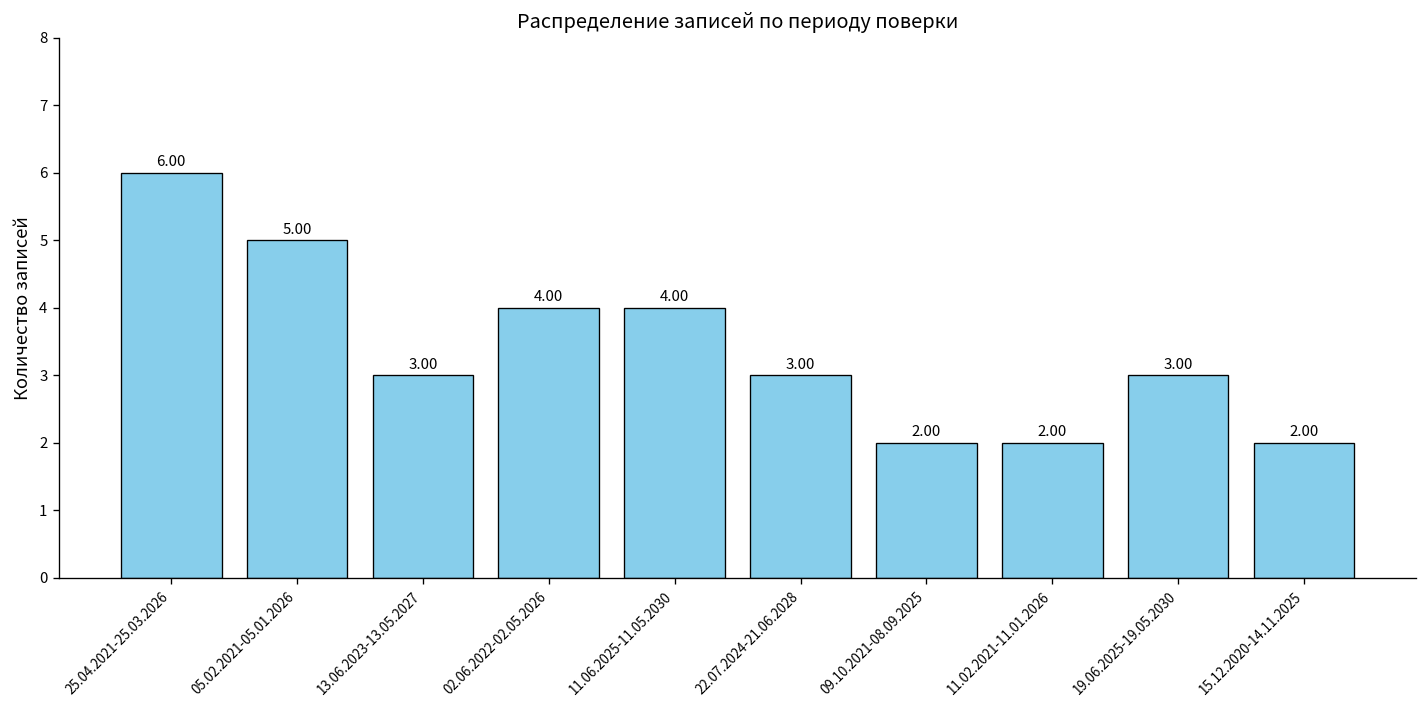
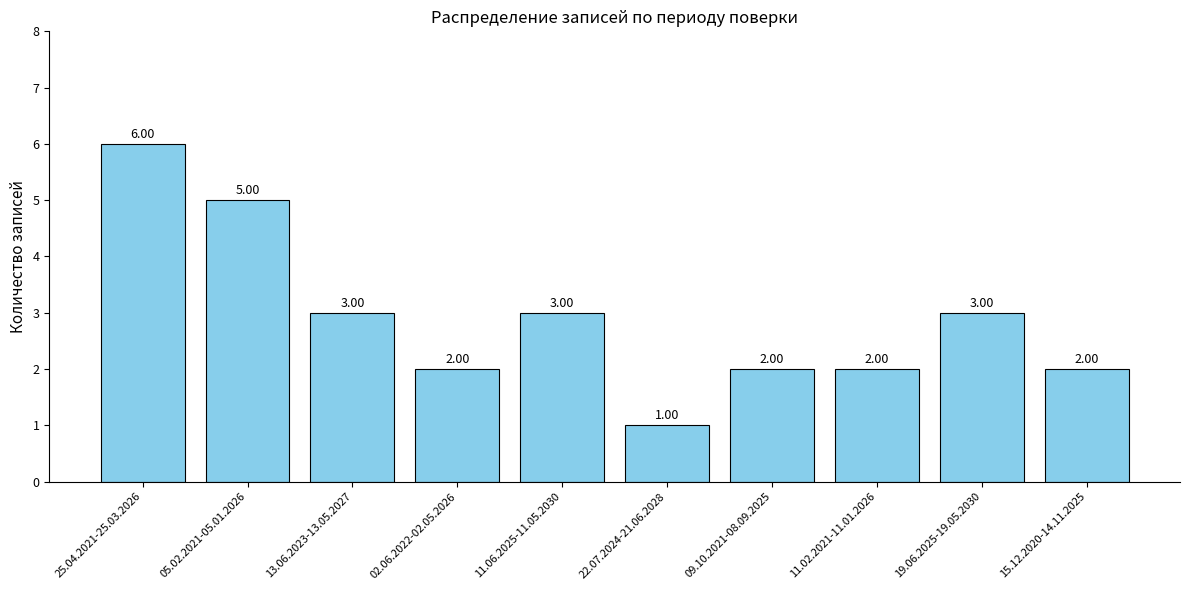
02.06.2022-02.05.2026: 4.00 -> 2.00
11.06.2025-11.05.2030: 4.00 -> 3.00
22.07.2024-21.06.2028: 3.00 -> 1.00
